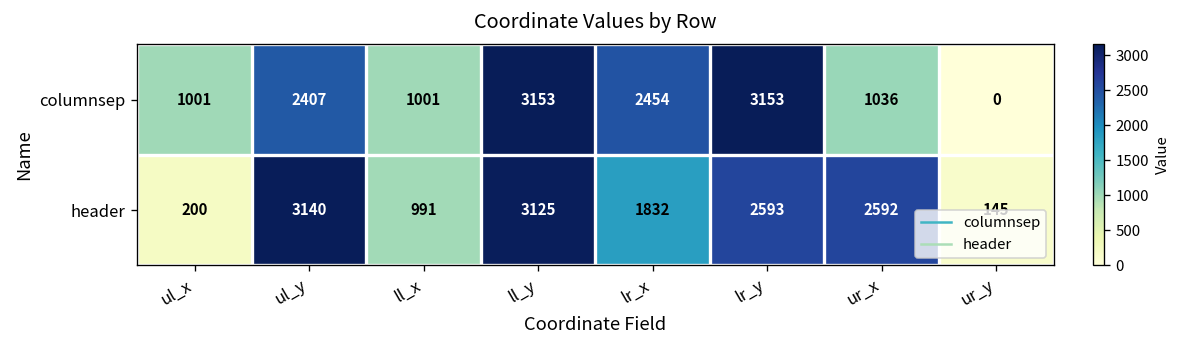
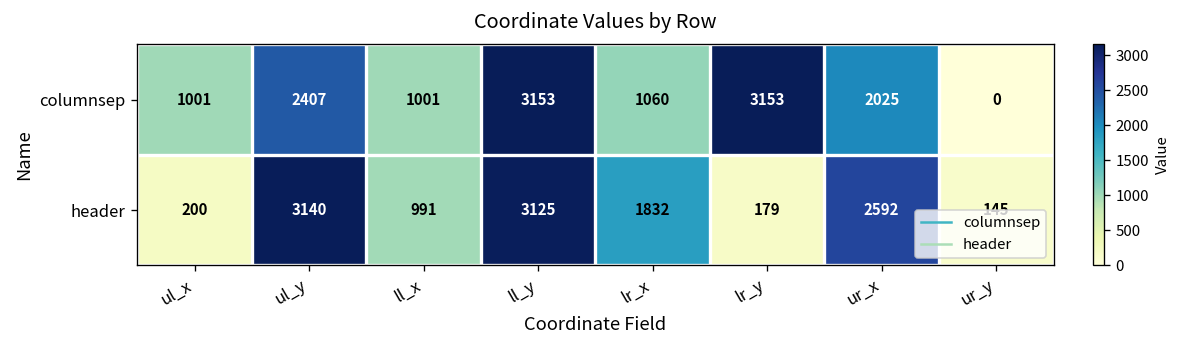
columnsep, lr_x: 2454 -> 1060
columnsep, ur_x: 1036 -> 2025
header, lr_y: 2593 -> 179
